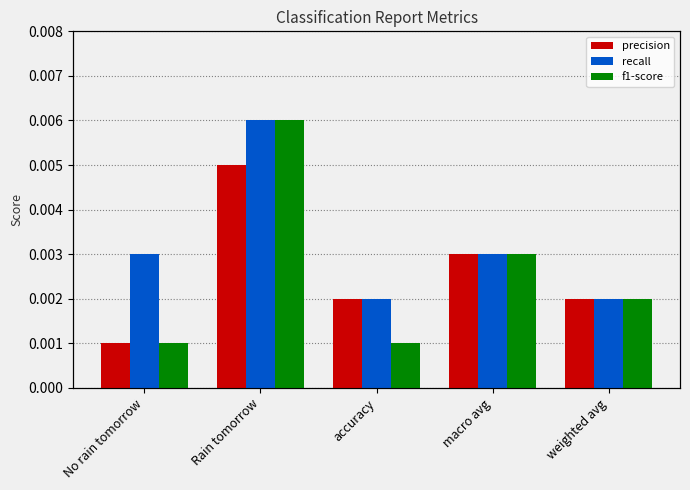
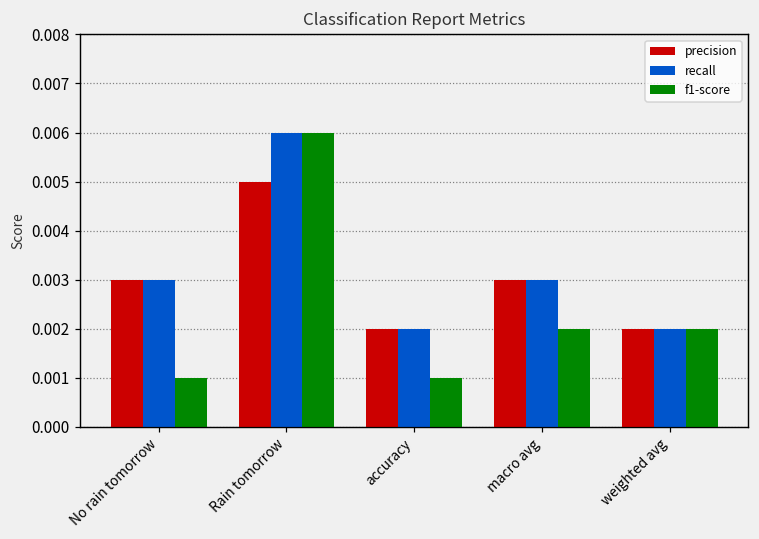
precision, No rain tomorrow: 0.001 -> 0.003
f1-score, macro avg: 0.003 -> 0.002
